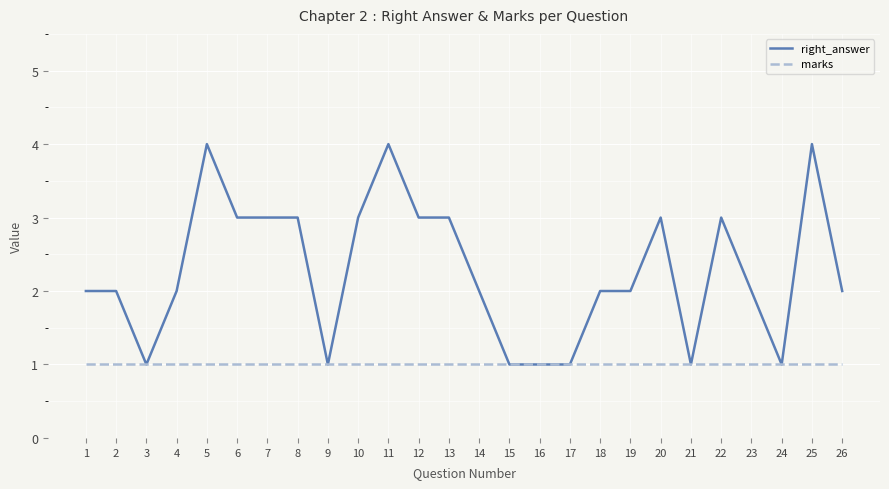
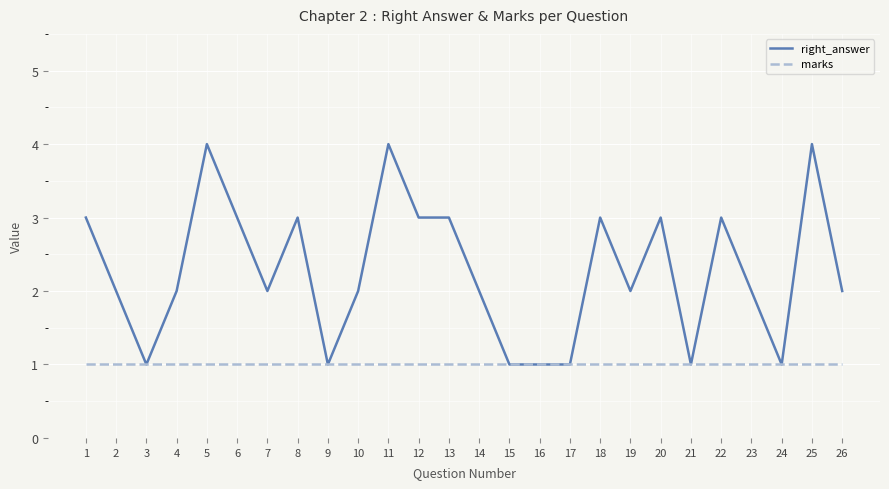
right_answer, 1: 2 -> 3
right_answer, 7: 3 -> 2
right_answer, 10: 3 -> 2
right_answer, 18: 2 -> 3
